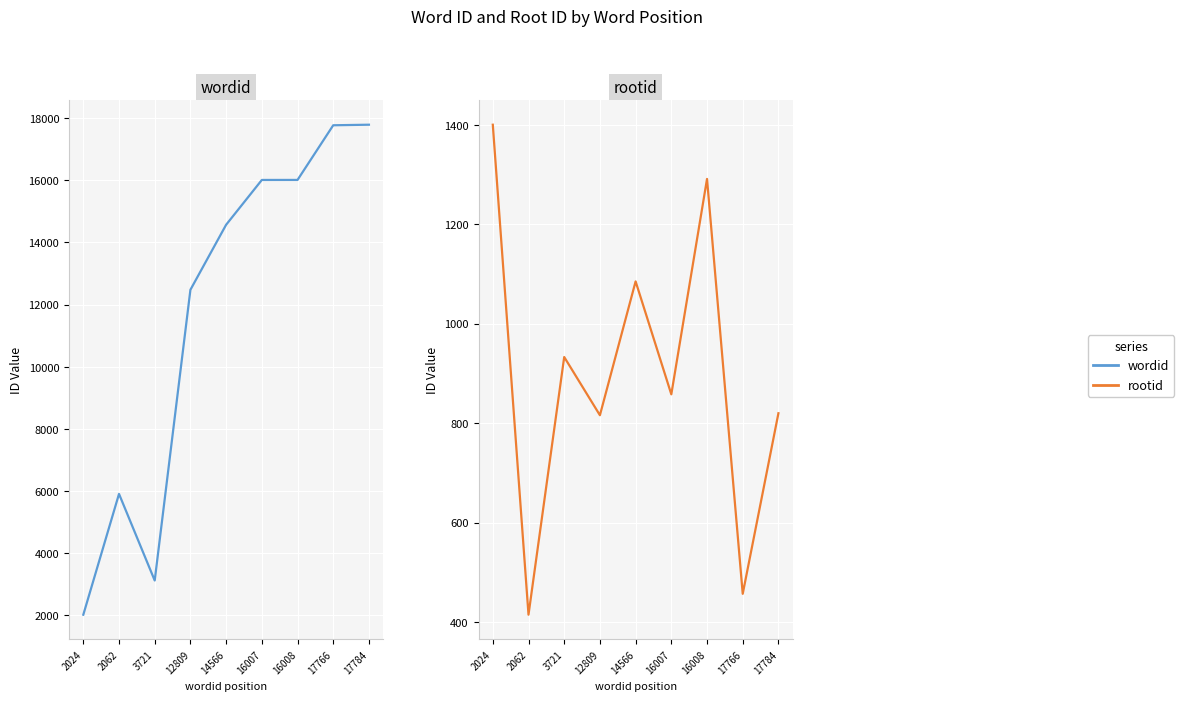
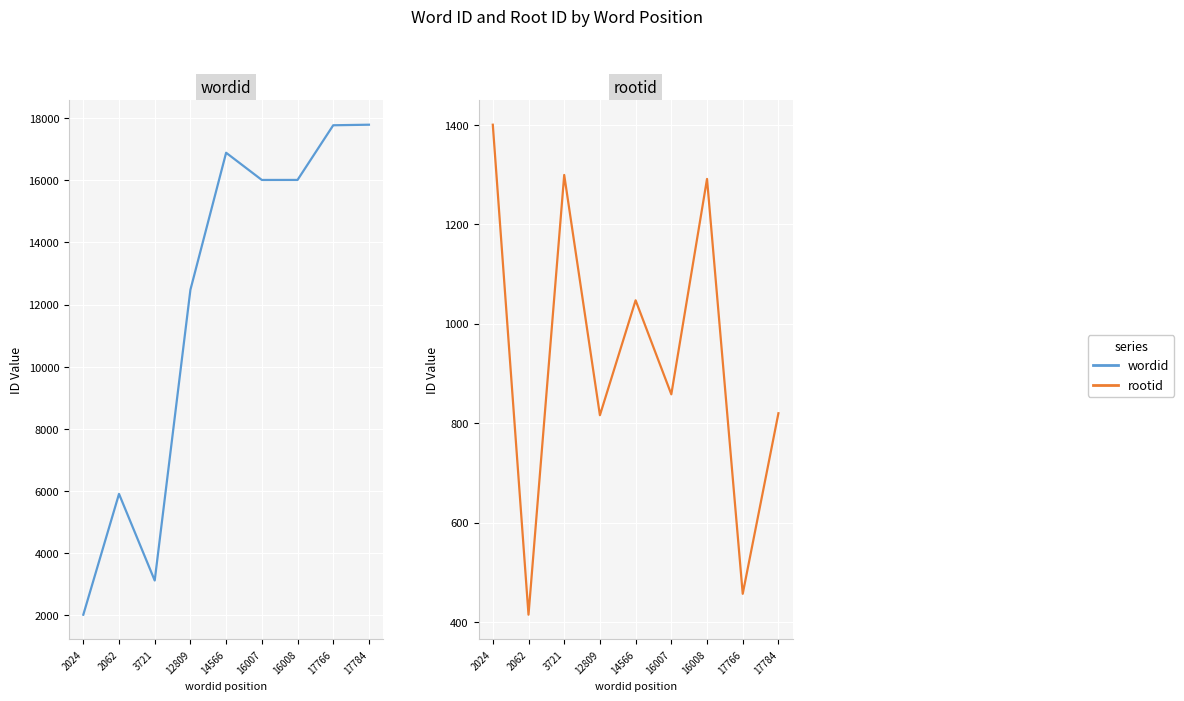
wordid, 14566: 14600 -> 16900
rootid, 3721: 930 -> 1300
rootid, 14566: 1090 -> 1050
